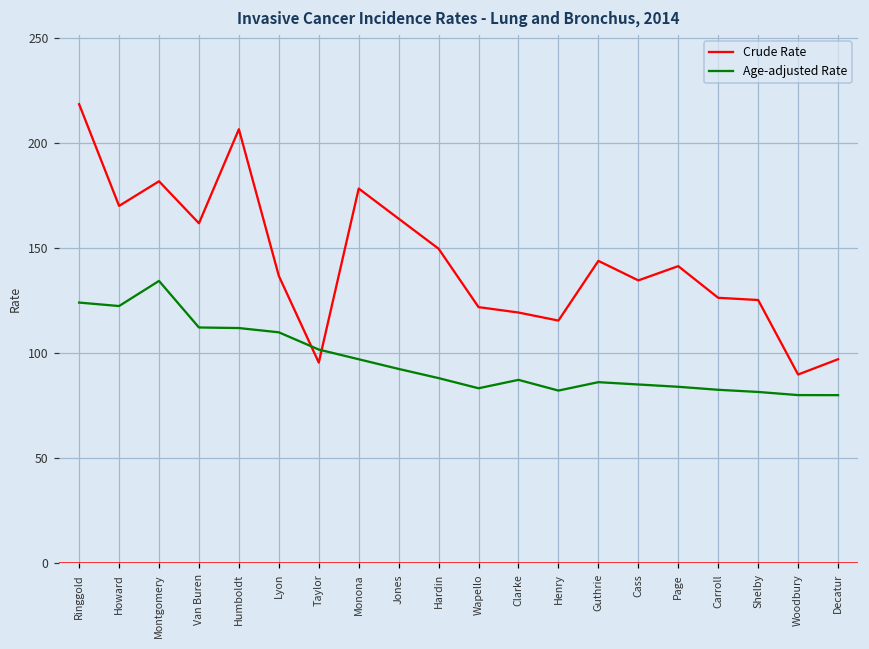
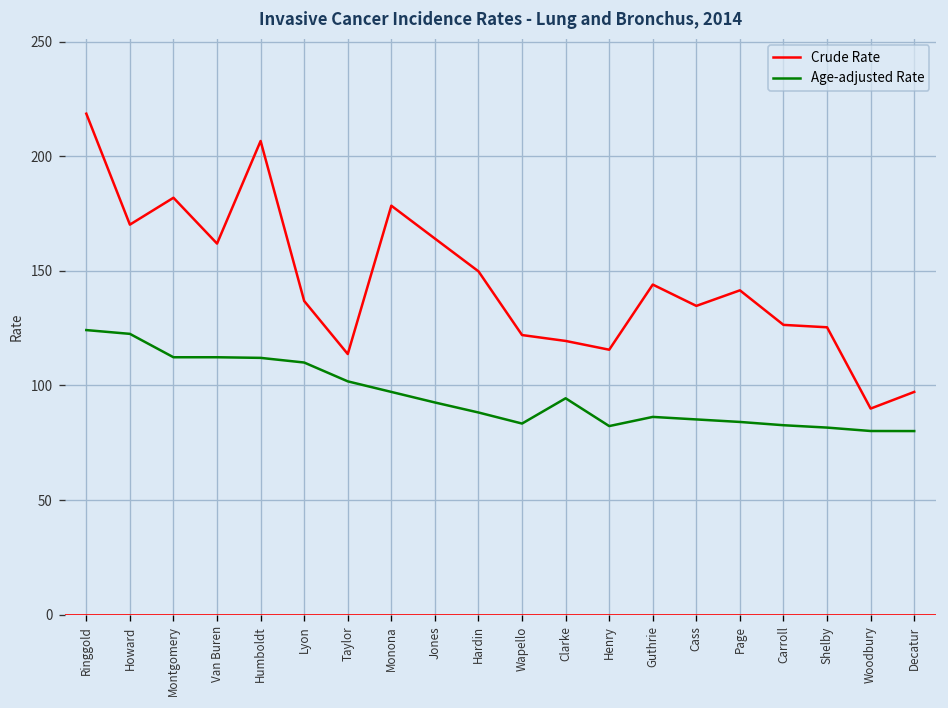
Age-adjusted Rate, Montgomery: 134 -> 112
Crude Rate, Taylor: 96 -> 114
Age-adjusted Rate, Clarke: 87 -> 94
